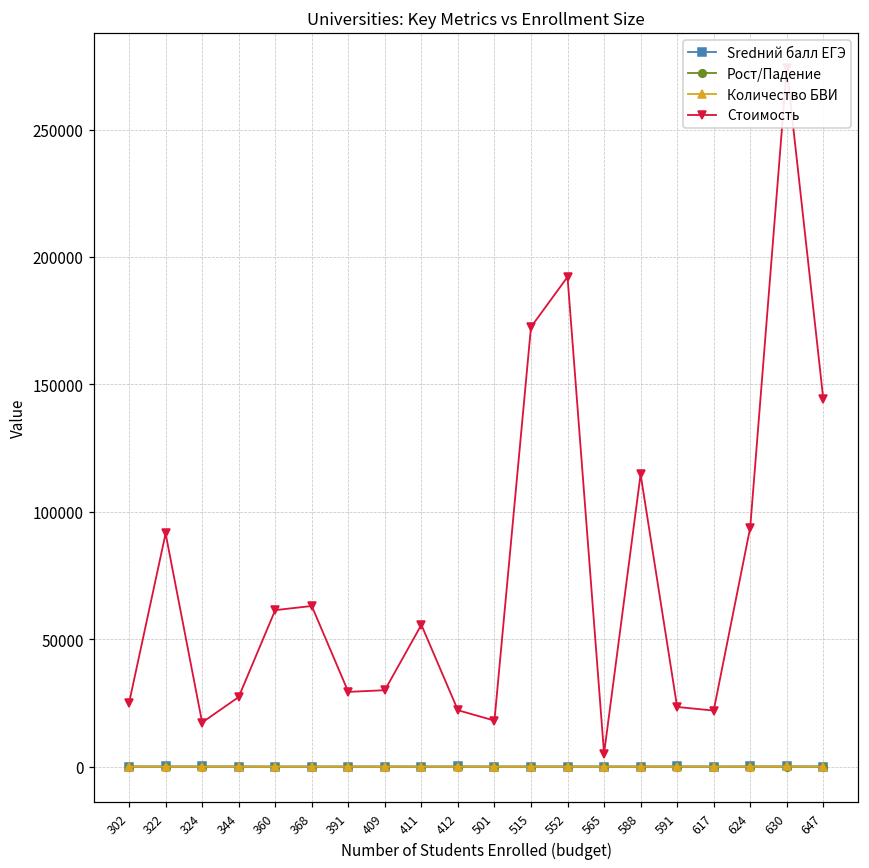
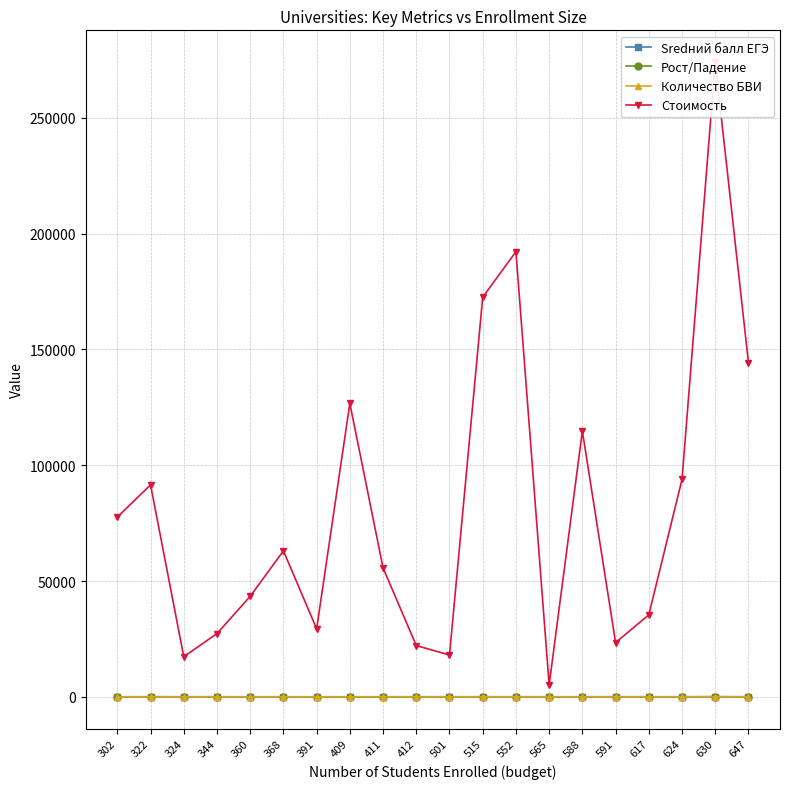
Стоимость, 302: 25000 -> 78000
Стоимость, 360: 61000 -> 43000
Стоимость, 409: 30000 -> 127000
Стоимость, 617: 22000 -> 35000
